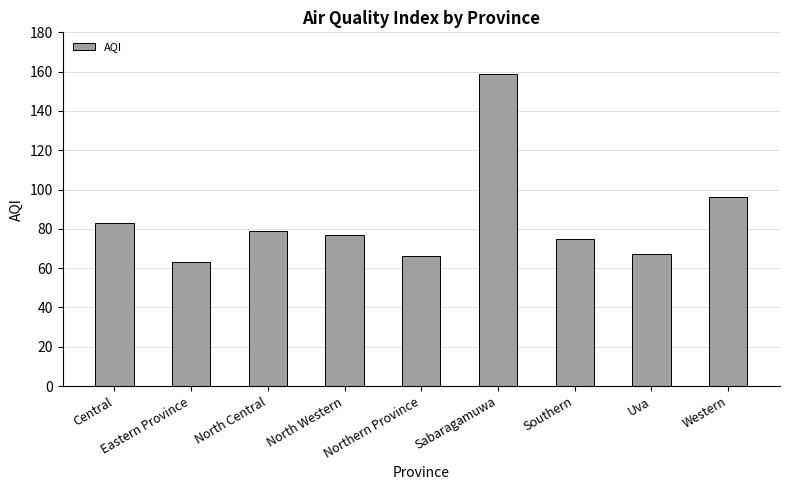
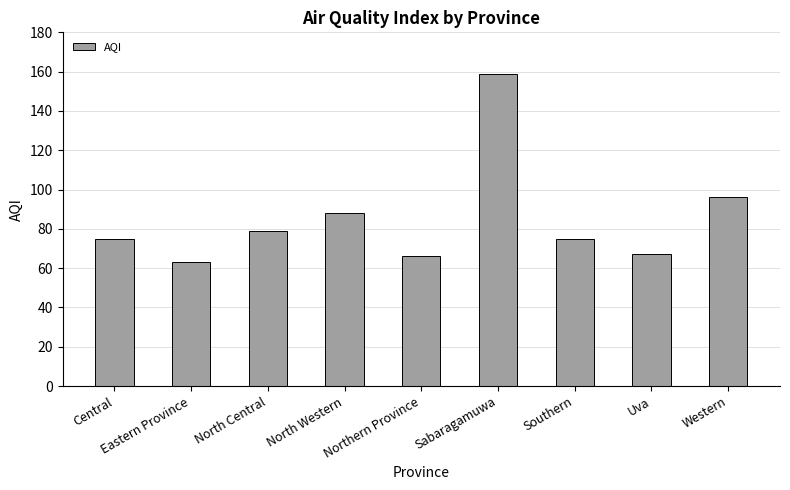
Central: 83 -> 75
North Western: 77 -> 88
